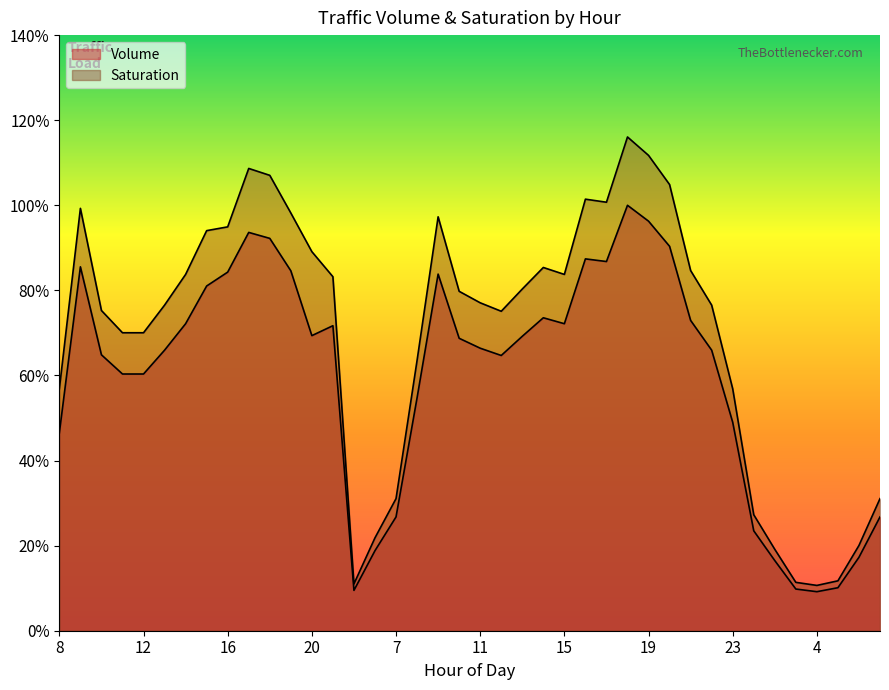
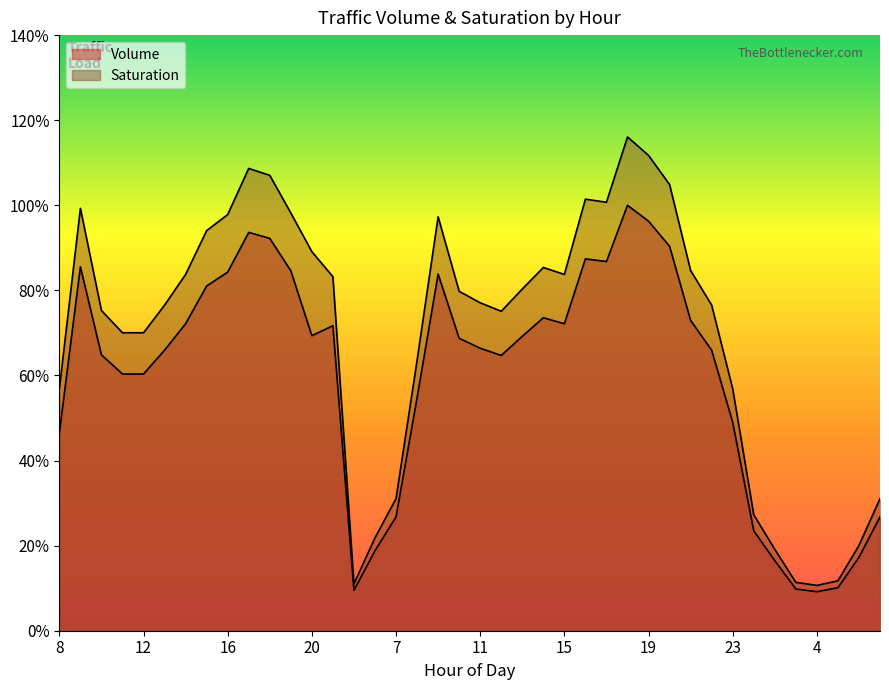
Saturation, 16: 95% -> 98%
